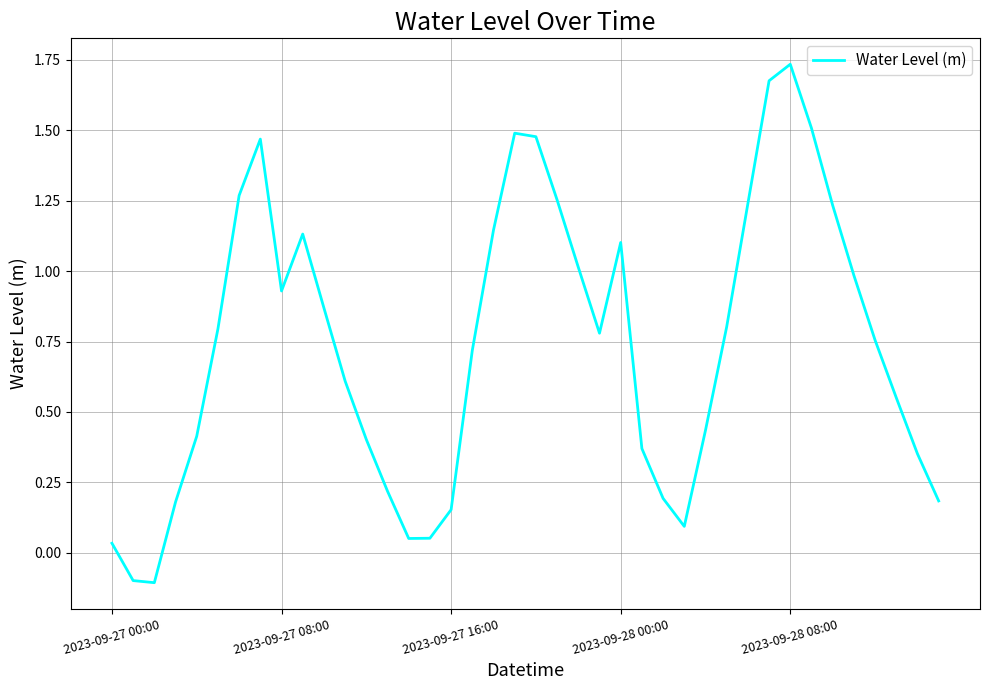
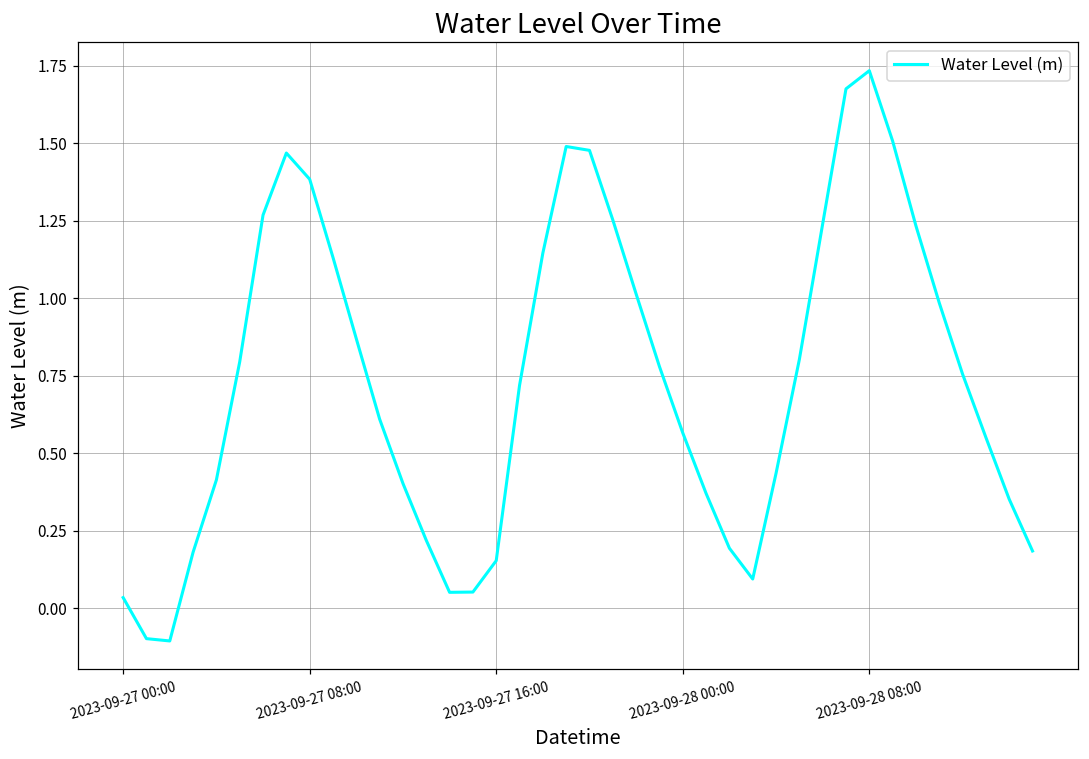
2023-09-27 08:00: 0.93 -> 1.38
2023-09-28 00:00: 1.10 -> 0.57
